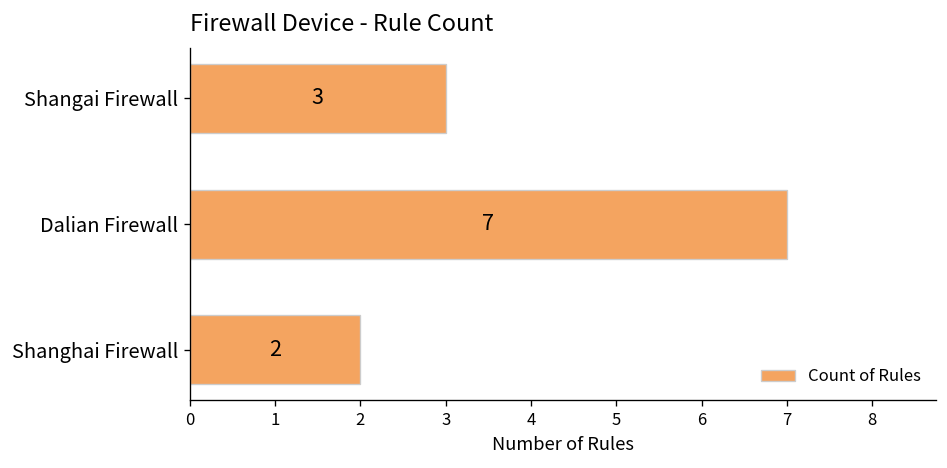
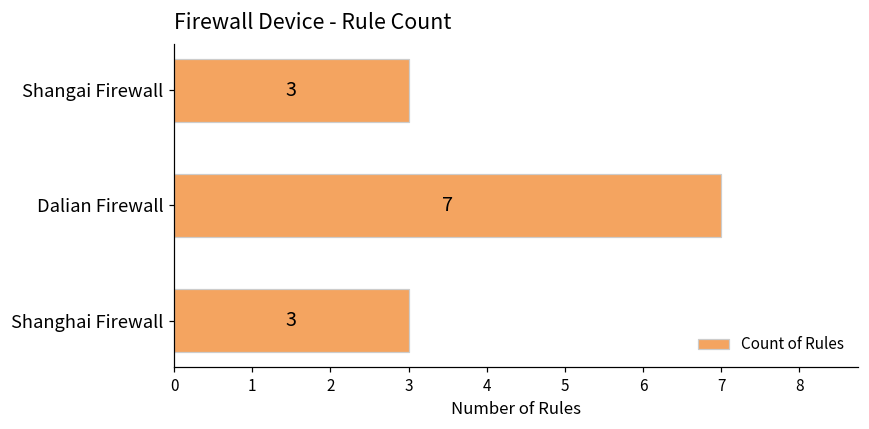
Shanghai Firewall: 2 -> 3
